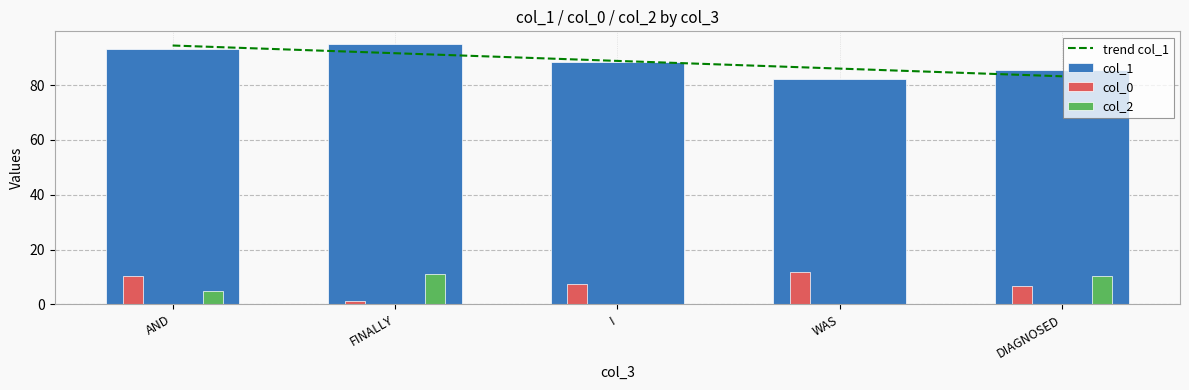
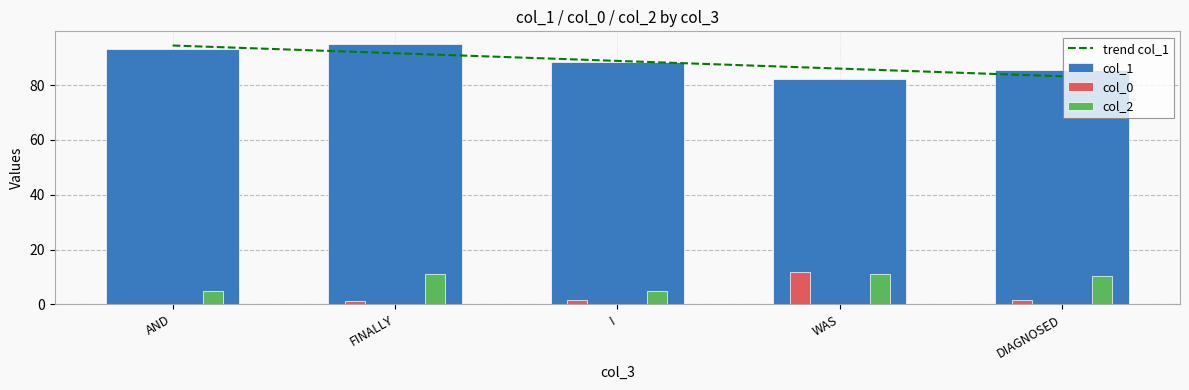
col_0, AND: 10 -> 0
col_0, I: 8 -> 1
col_2, I: 0 -> 5
col_2, WAS: 0 -> 11
col_0, DIAGNOSED: 7 -> 2
